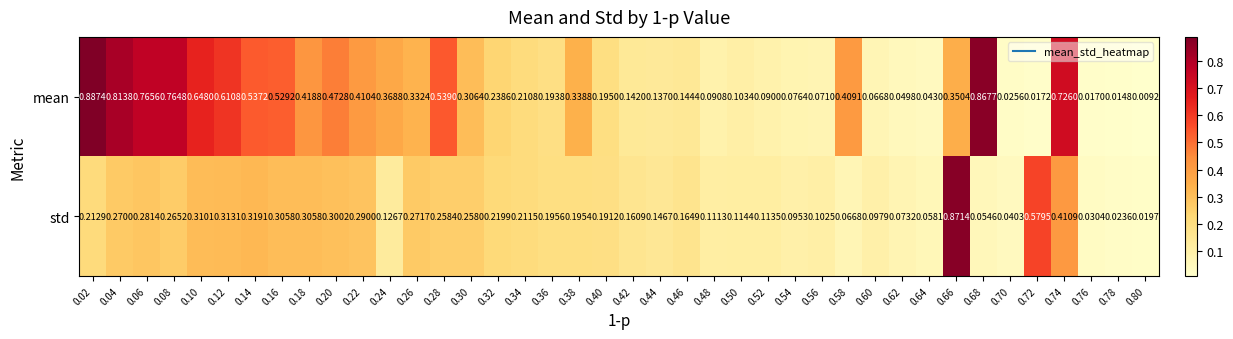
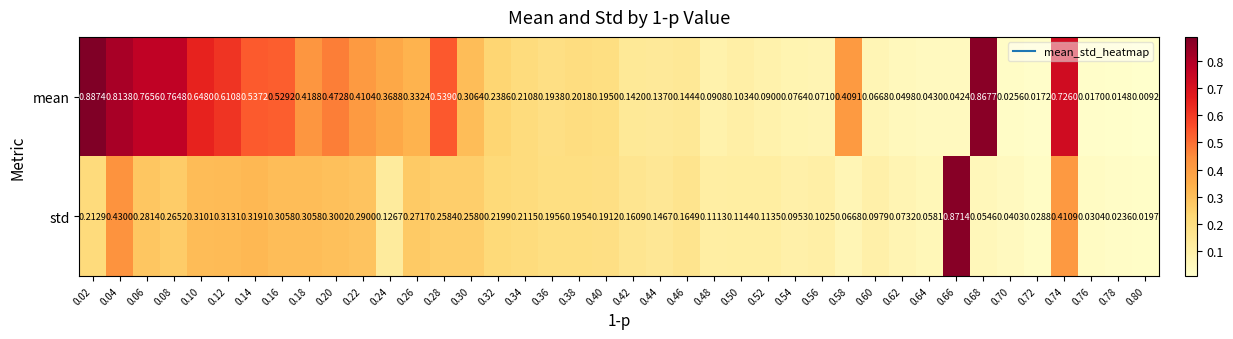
mean, 0.38: 0.3388 -> 0.2018
mean, 0.66: 0.3504 -> 0.0424
std, 0.04: 0.2700 -> 0.4300
std, 0.72: 0.5795 -> 0.0288
